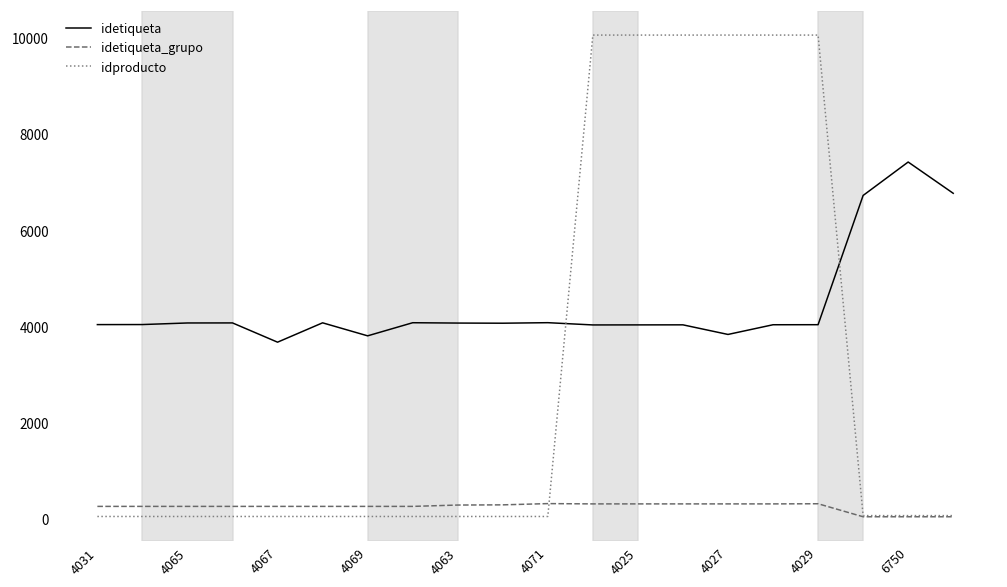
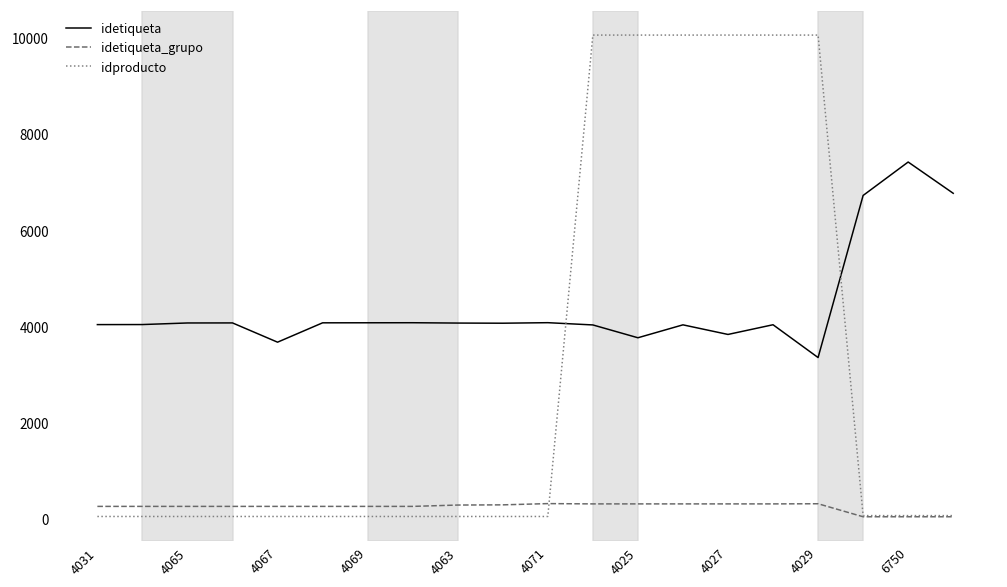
idetiqueta, 4069: 3800 -> 4100
idetiqueta, 4025: 4000 -> 3800
idetiqueta, 4029: 4000 -> 3300
